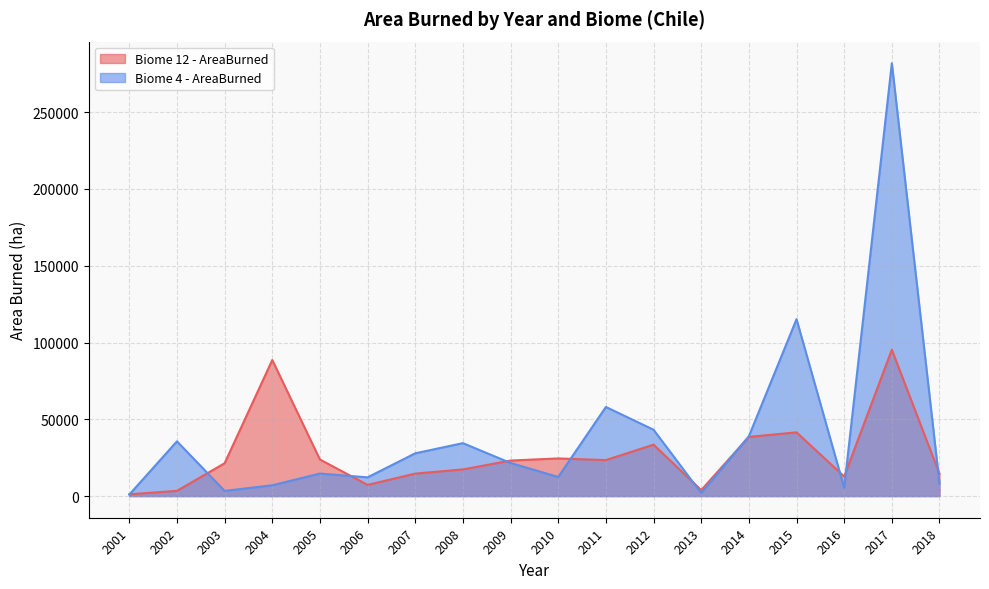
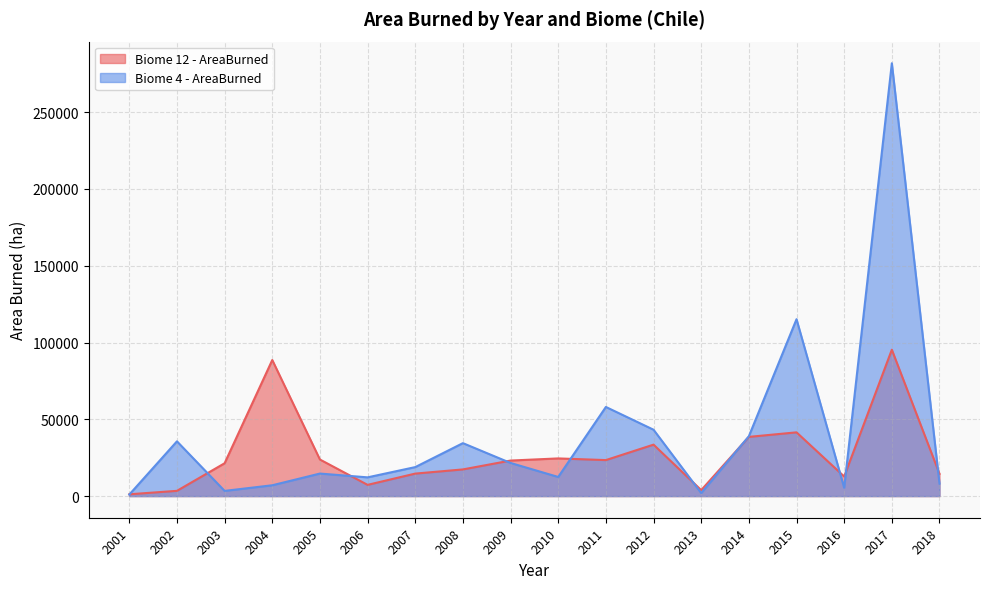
Biome 4 - AreaBurned, 2007: 28000 -> 19000
